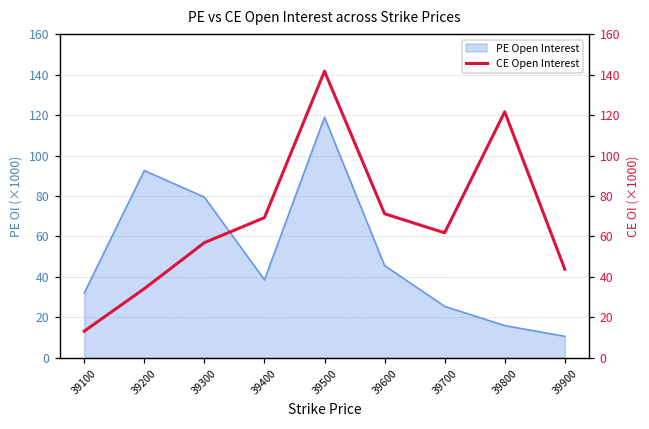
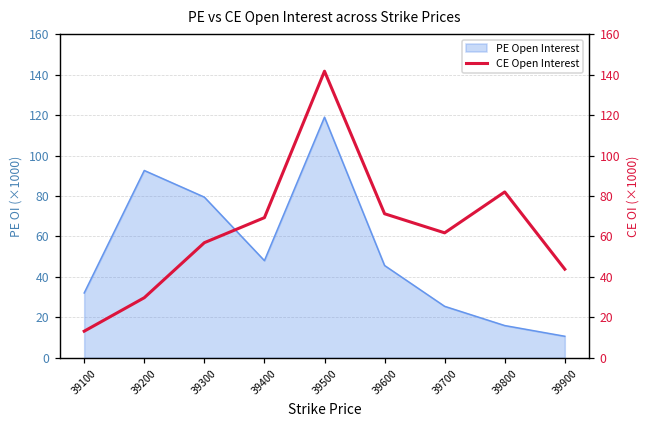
PE Open Interest, 39400: 39 -> 48
CE Open Interest, 39200: 34 -> 30
CE Open Interest, 39800: 122 -> 82
